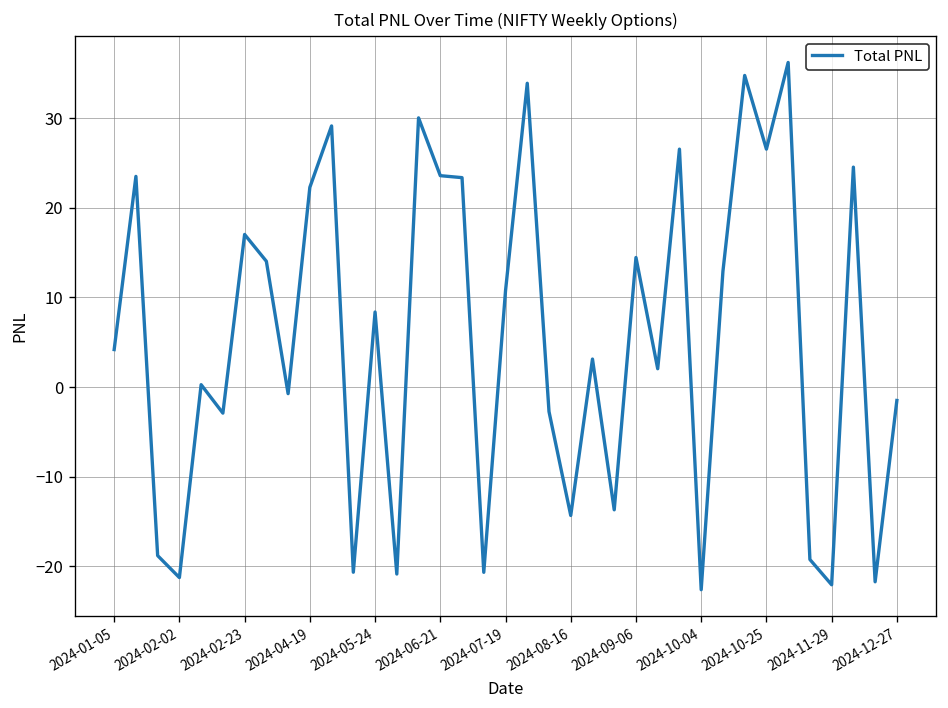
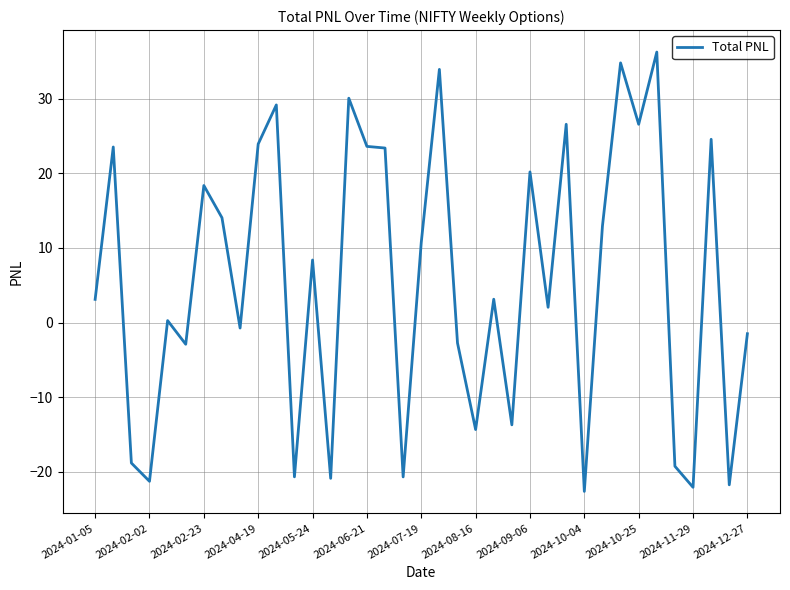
2024-01-05: 4 -> 3
2024-02-23: 17 -> 18
2024-04-19: 22 -> 24
2024-09-06: 14 -> 20
